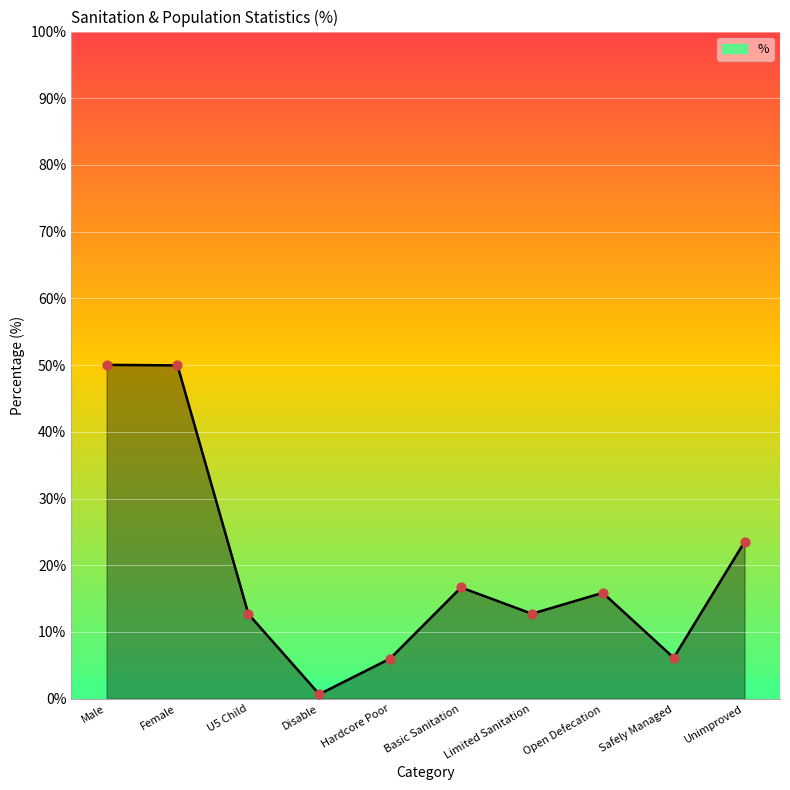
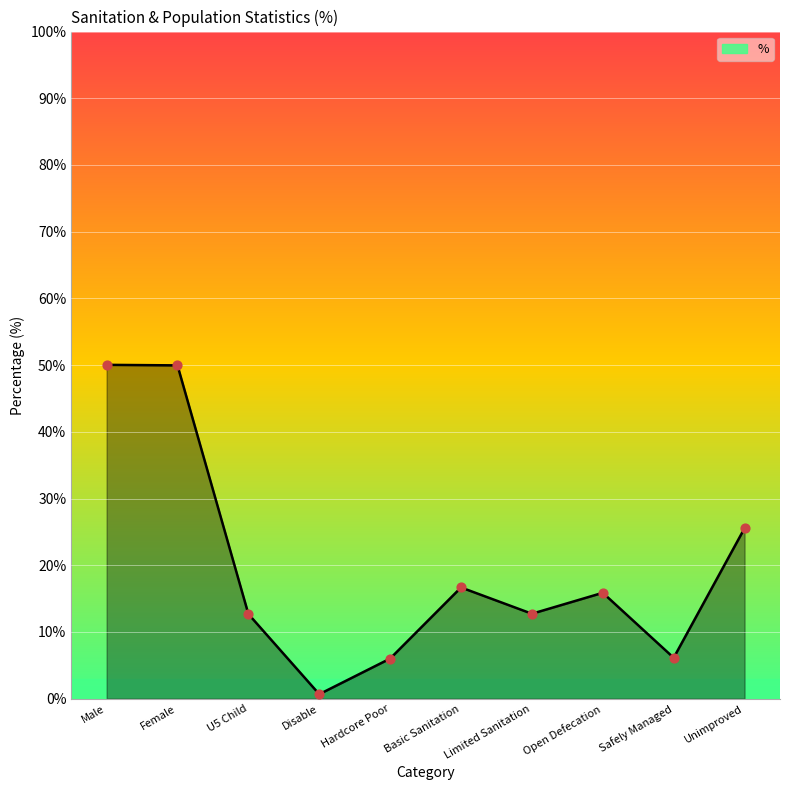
Unimproved: 24% -> 26%
